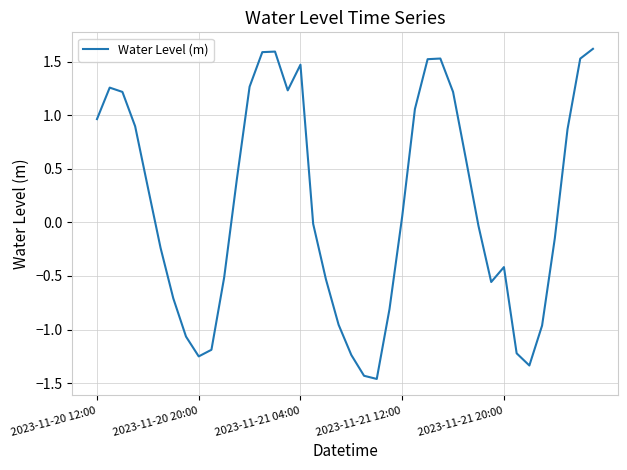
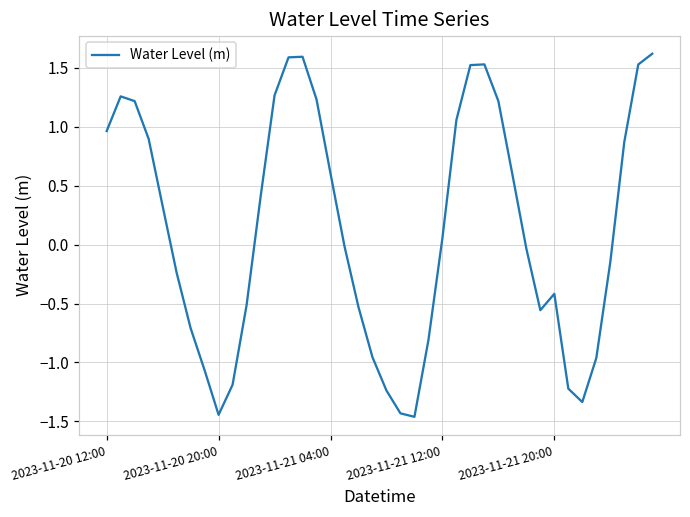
2023-11-20 20:00: -1.25 -> -1.44
2023-11-21 04:00: 1.47 -> 0.60
